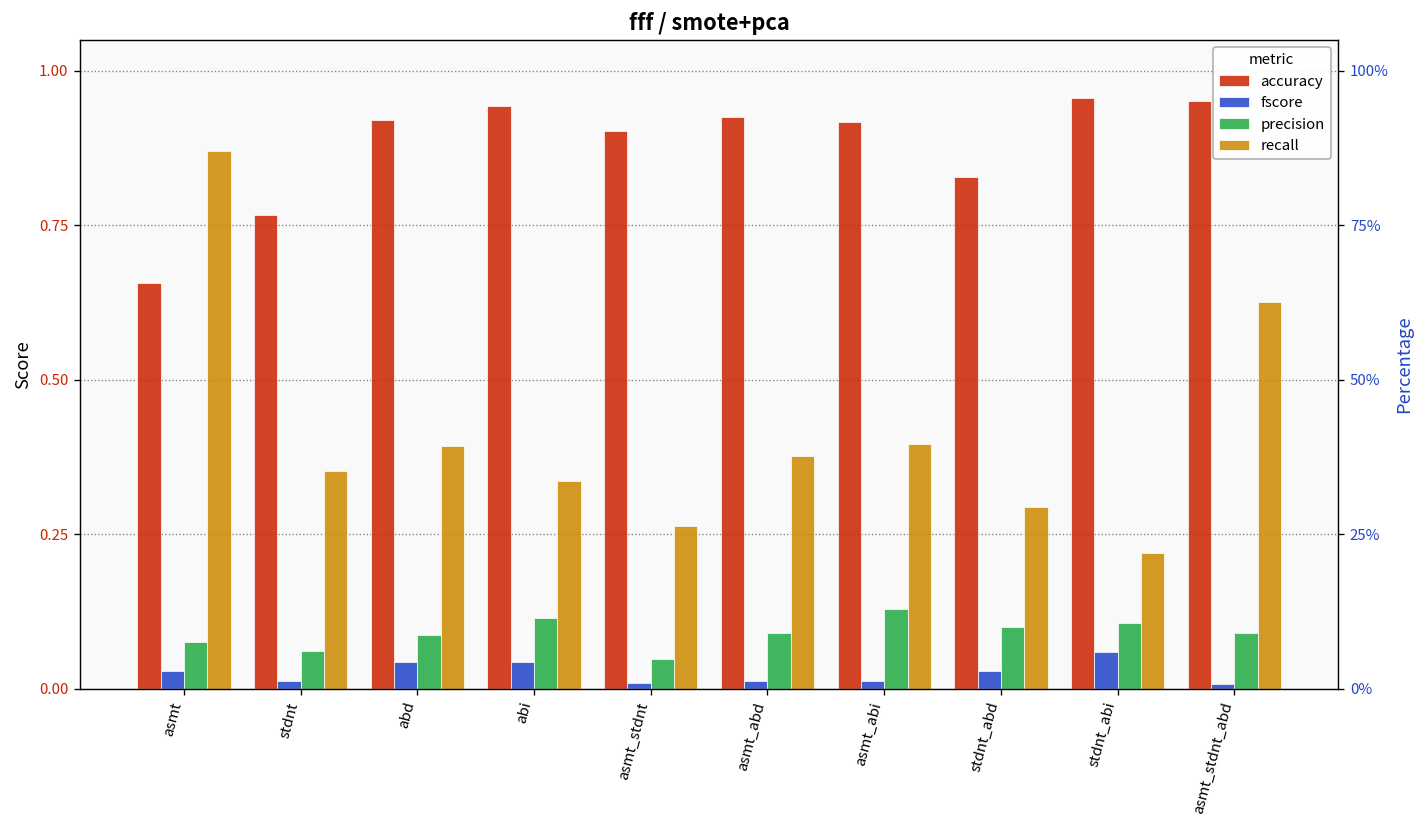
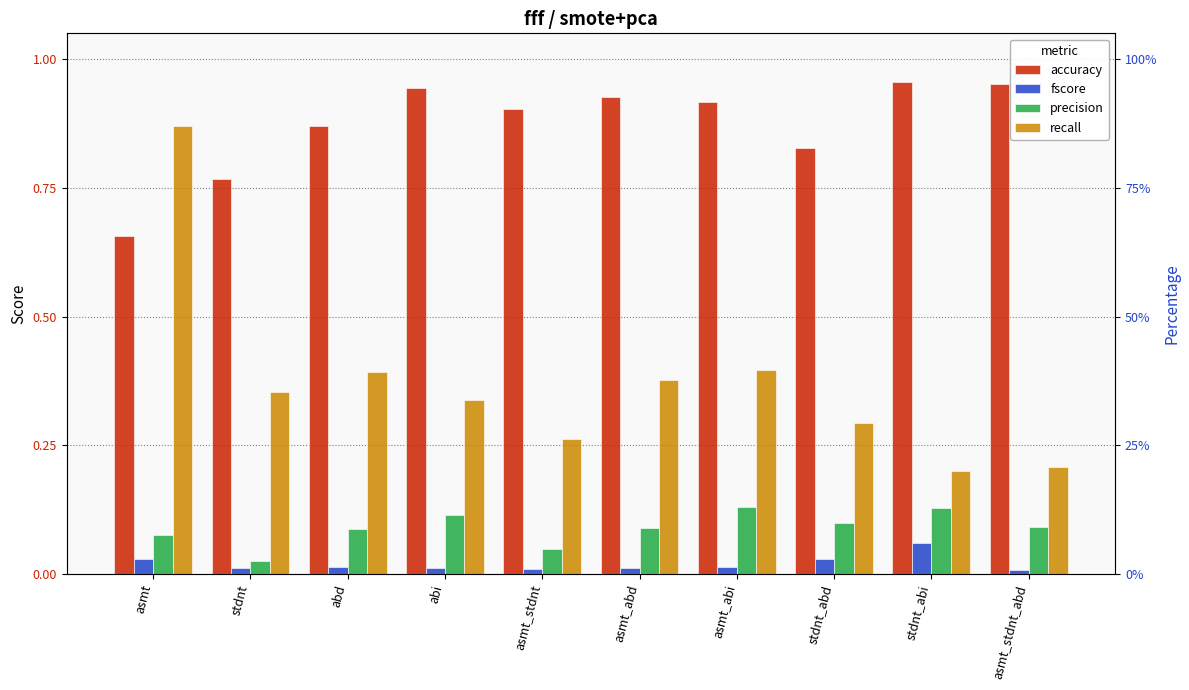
precision, stdnt: 0.06 -> 0.03
accuracy, abd: 0.92 -> 0.87
fscore, abd: 0.04 -> 0.01
fscore, abi: 0.04 -> 0.01
precision, stdnt_abi: 0.11 -> 0.13
recall, stdnt_abi: 0.22 -> 0.20
recall, asmt_stdnt_abd: 0.63 -> 0.21
